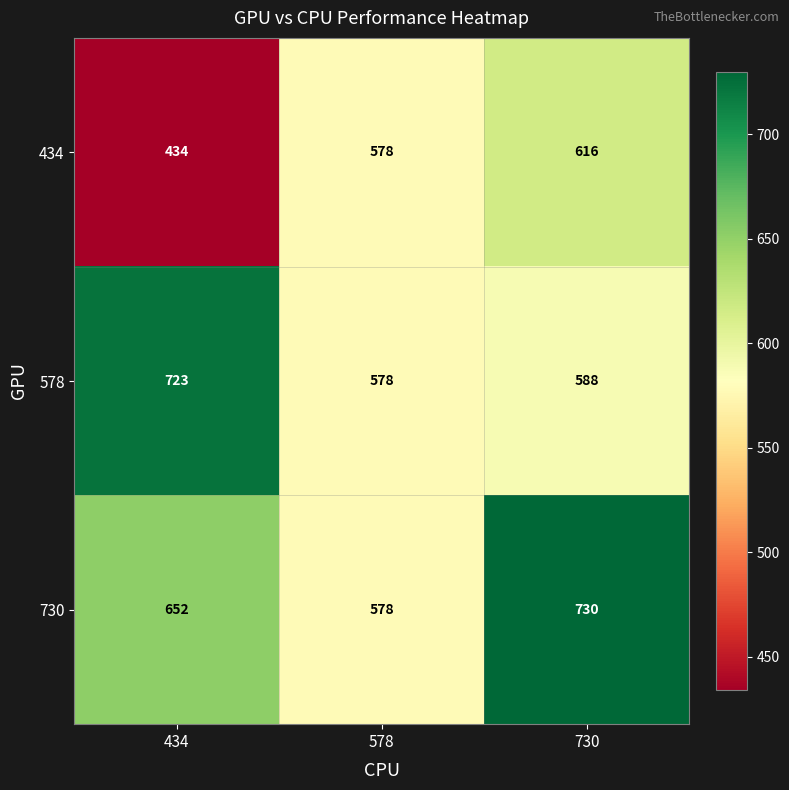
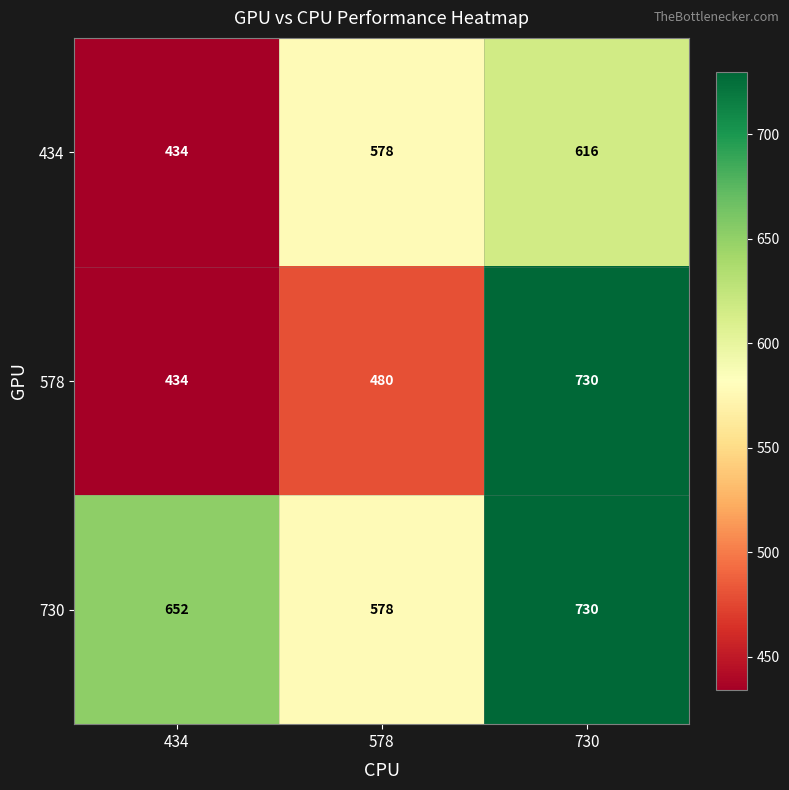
578, 434: 723 -> 434
578, 578: 578 -> 480
578, 730: 588 -> 730
